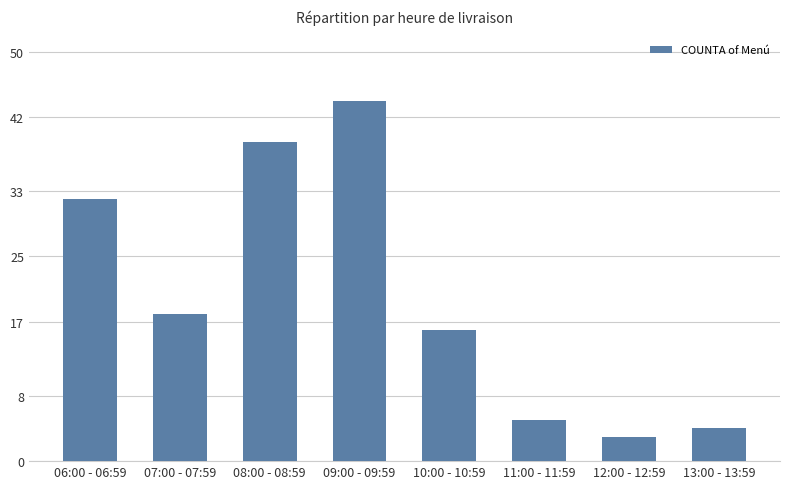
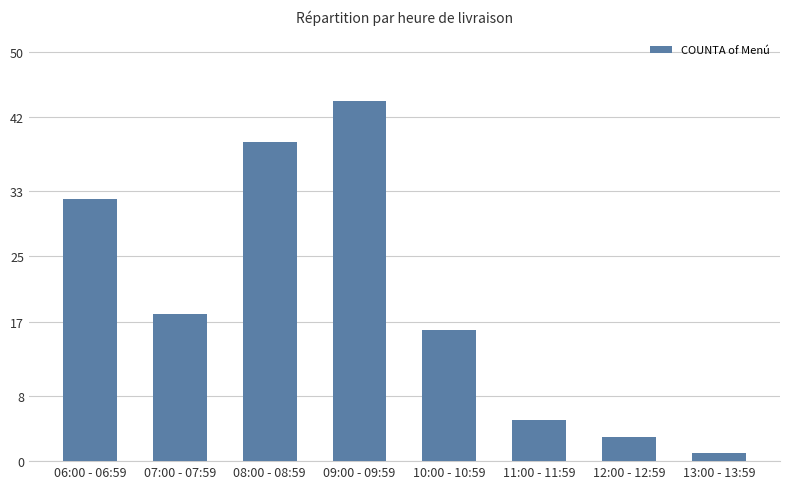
13:00 - 13:59: 4 -> 1
